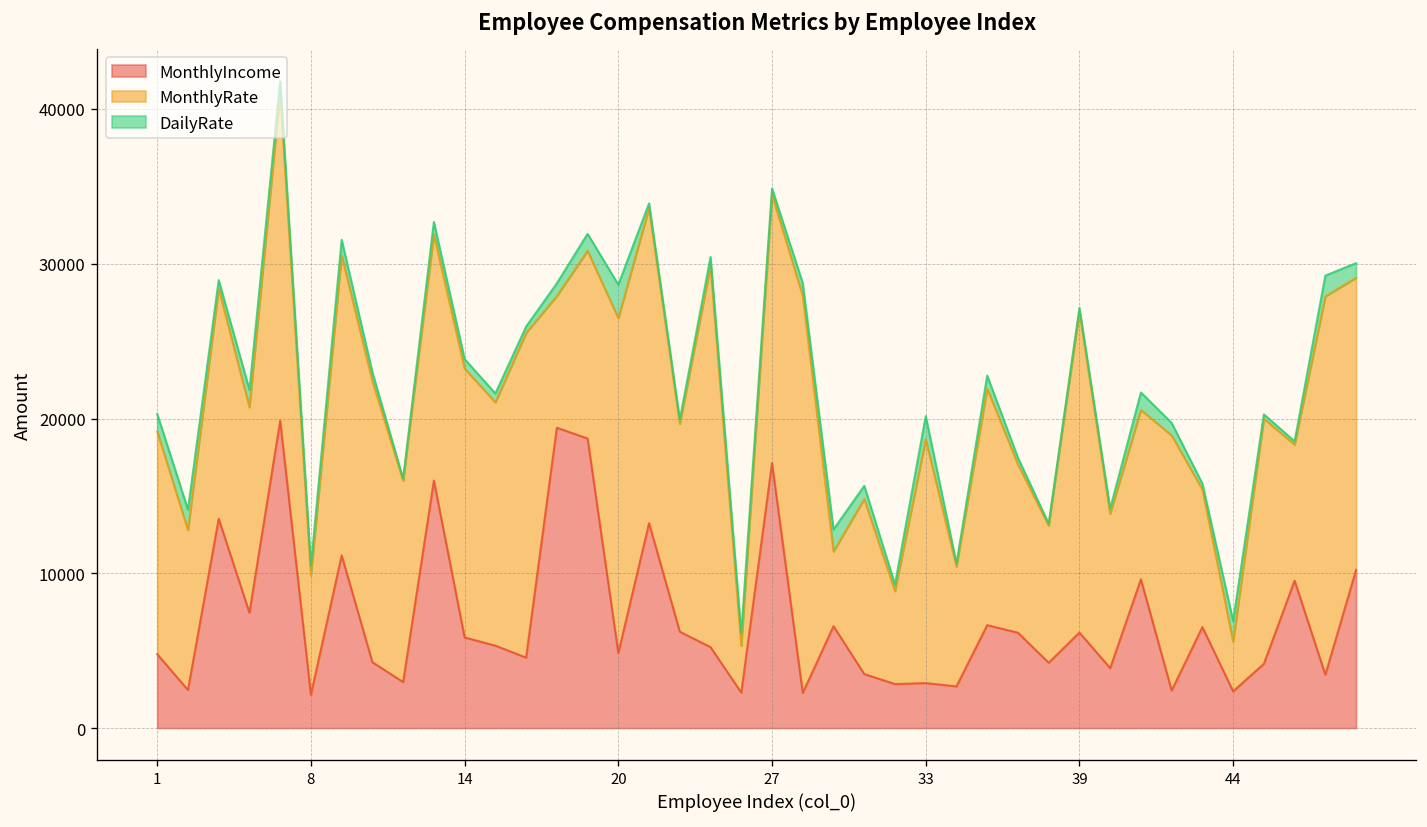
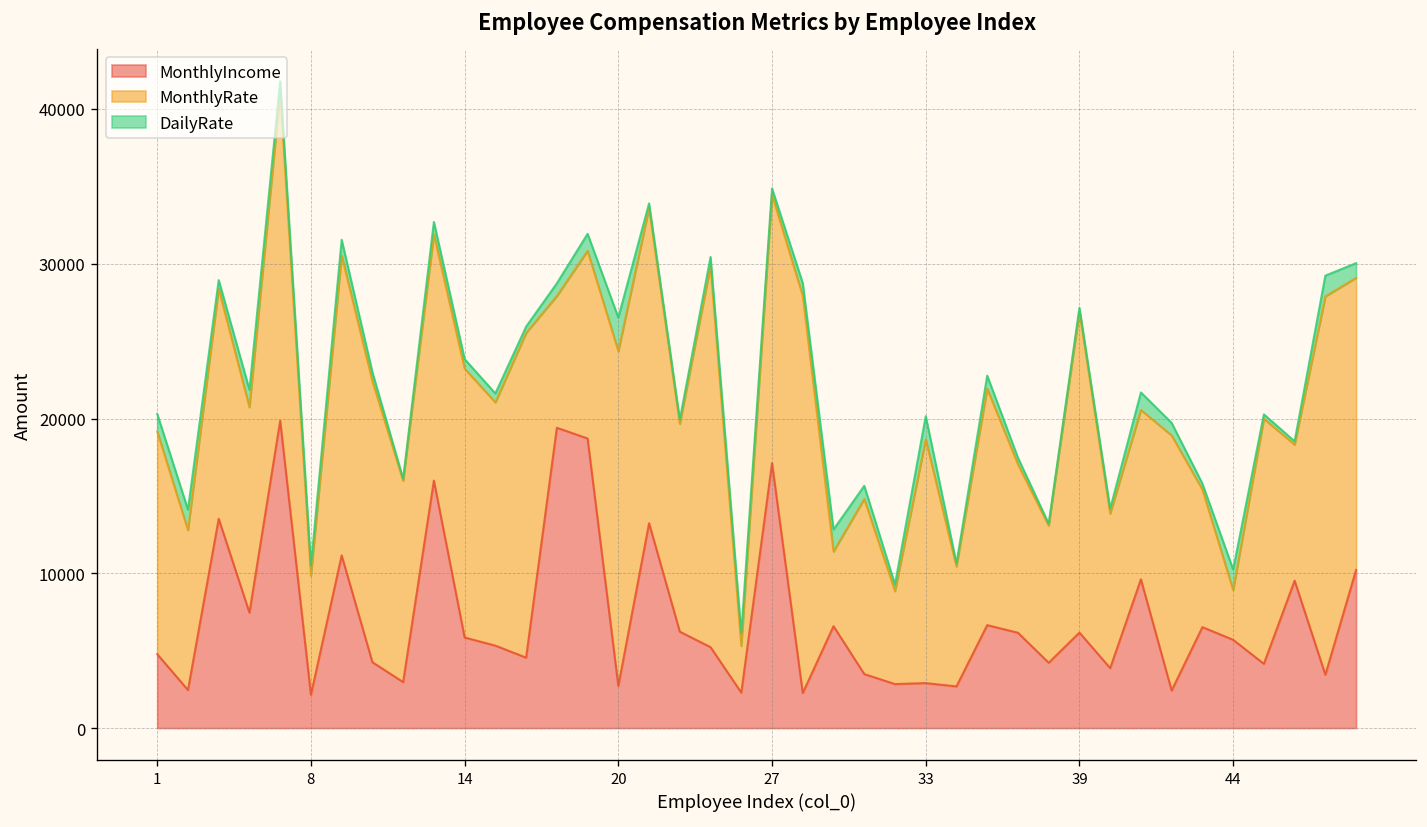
MonthlyIncome, 20: 4900 -> 2700
MonthlyIncome, 44: 2400 -> 5700
